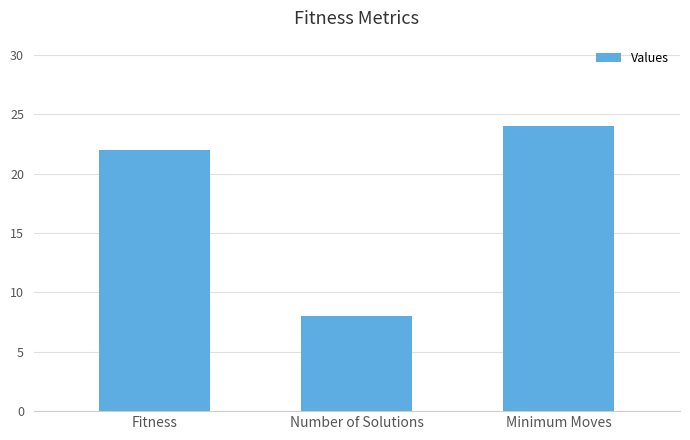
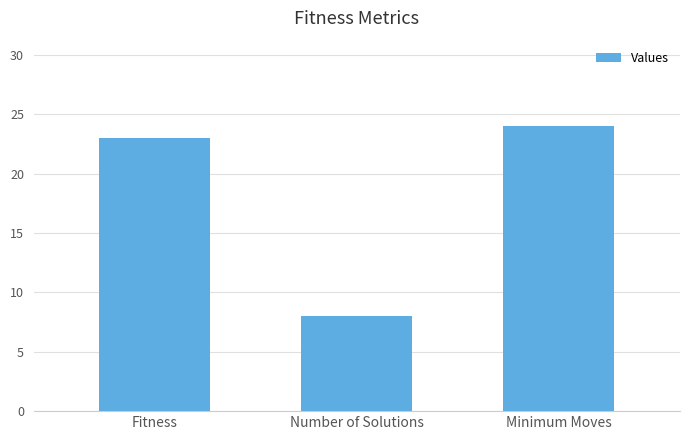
Fitness: 22 -> 23
